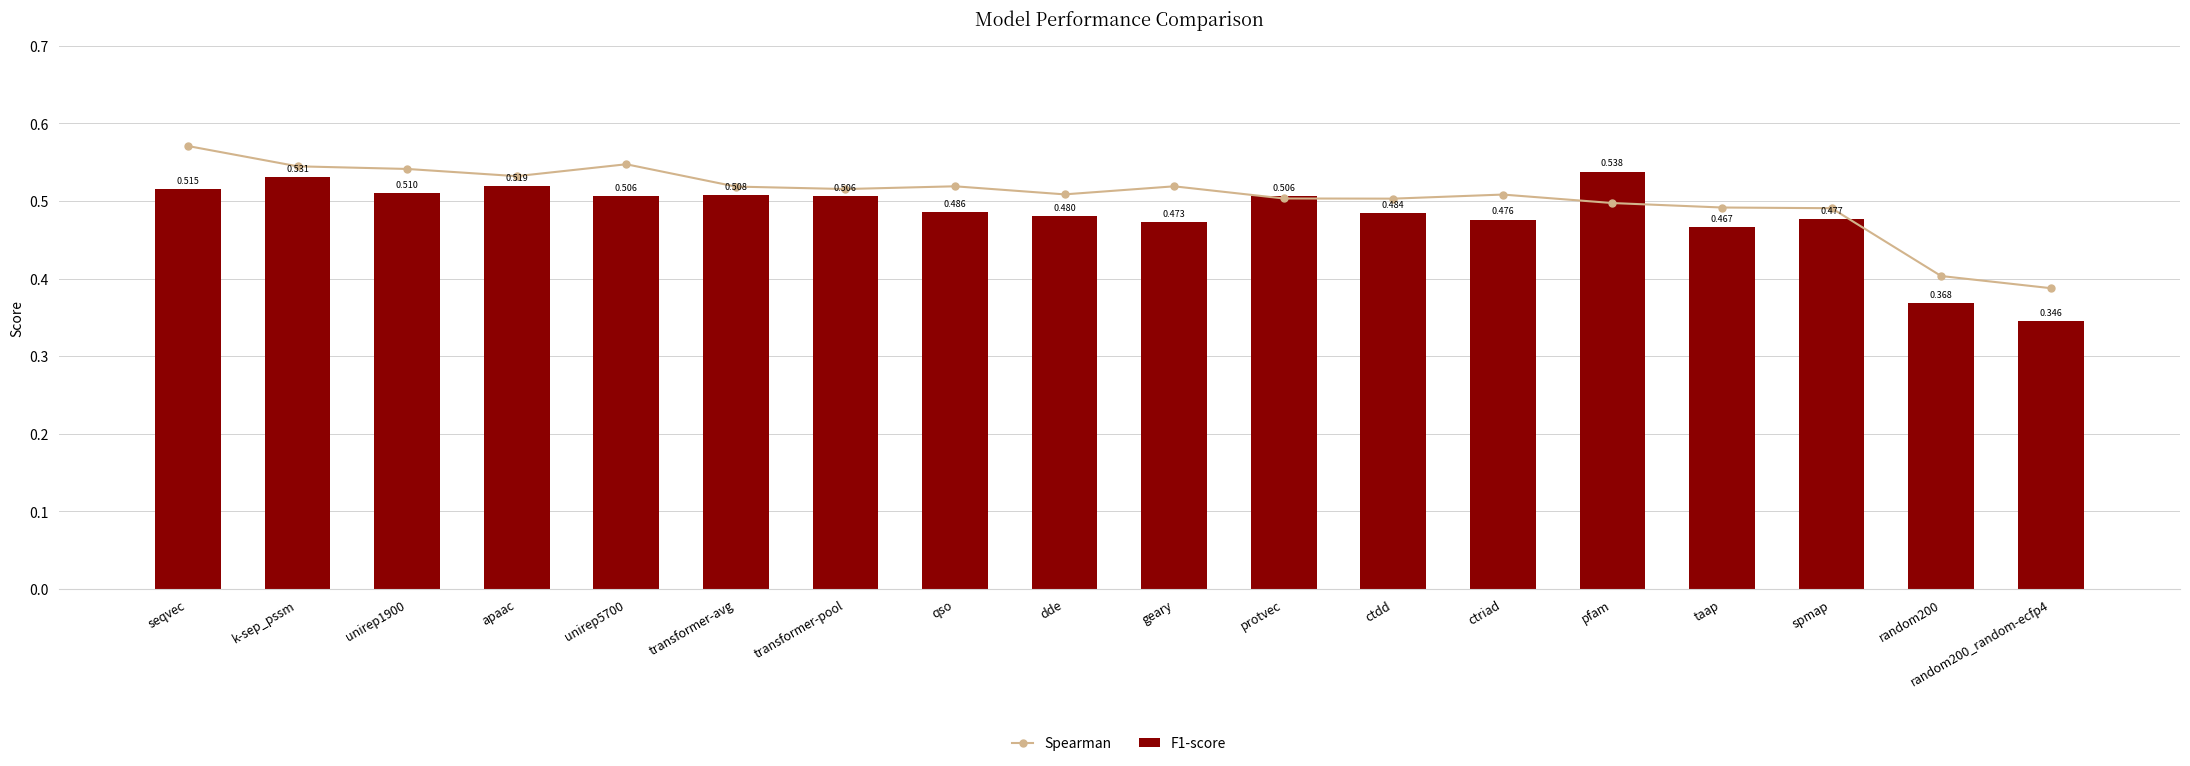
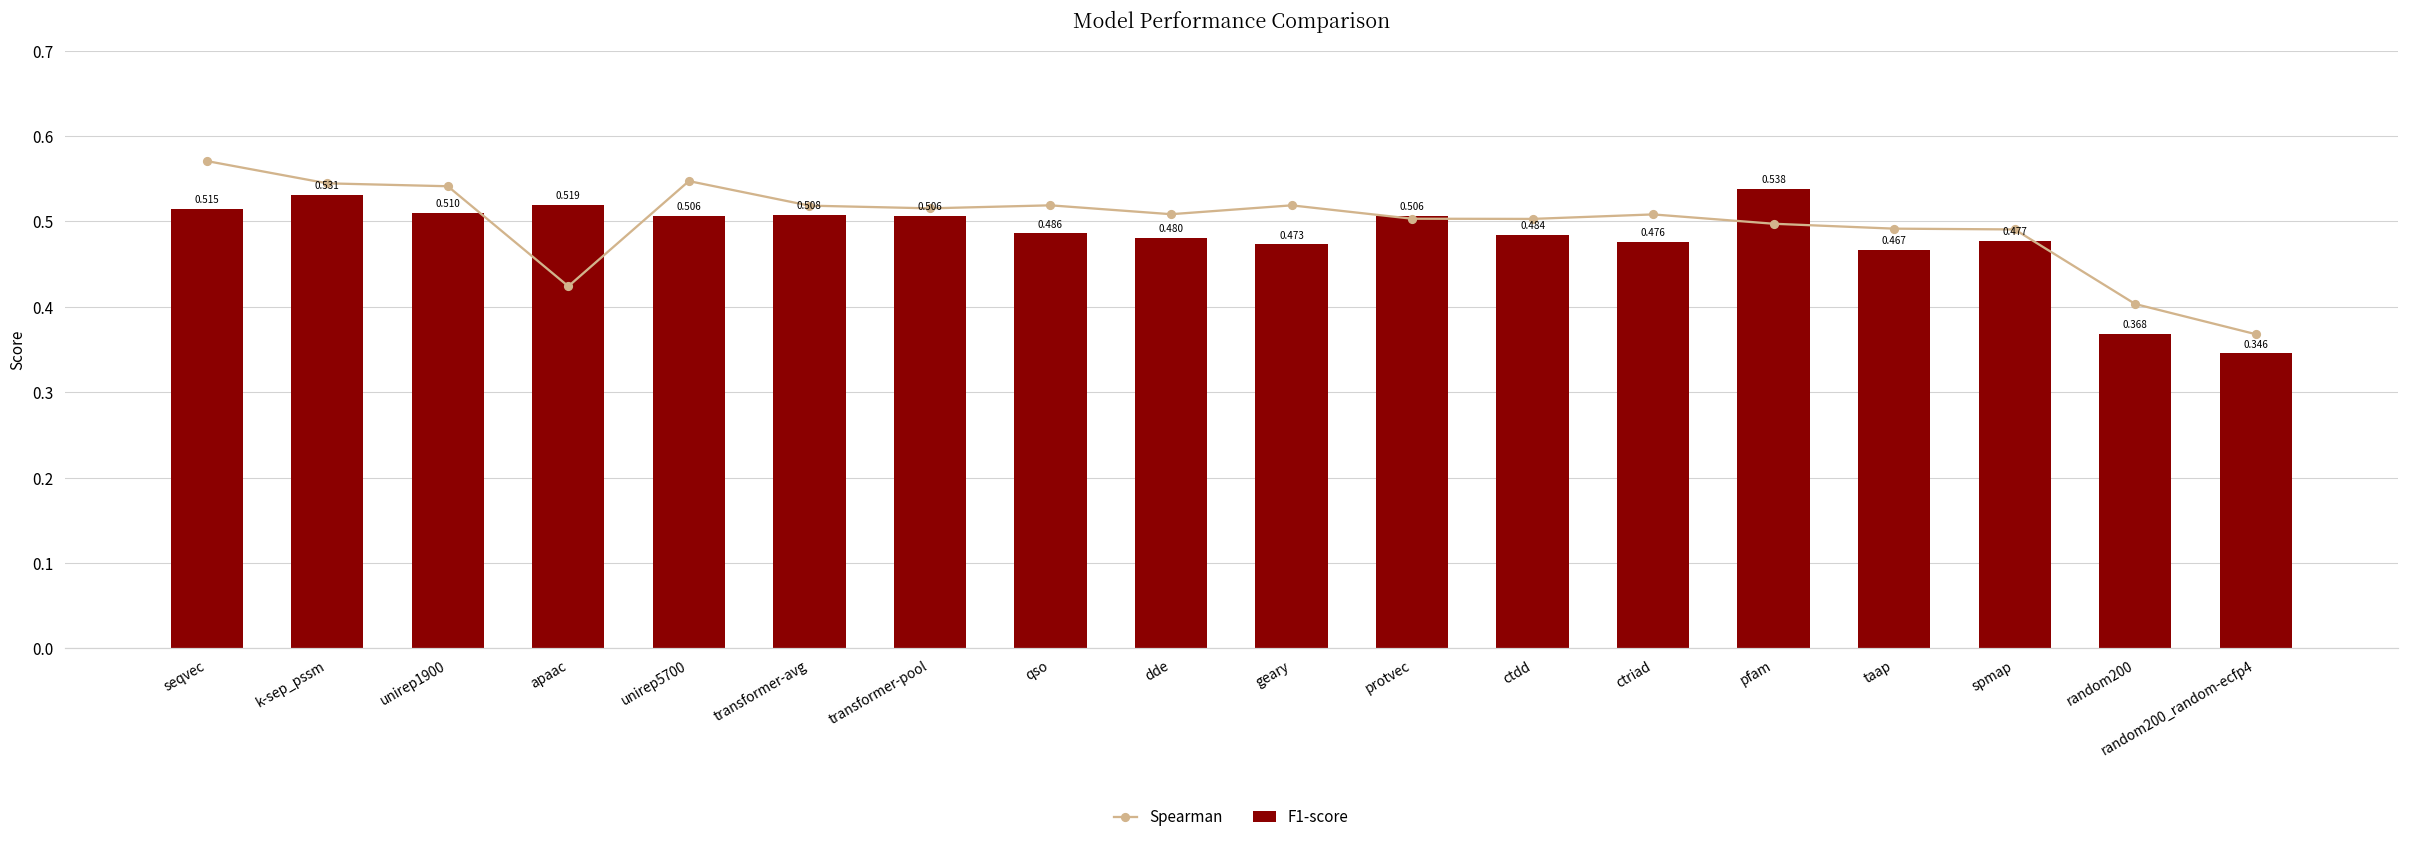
Spearman, apaac: 0.53 -> 0.42
Spearman, random200_random-ecfp4: 0.39 -> 0.37
